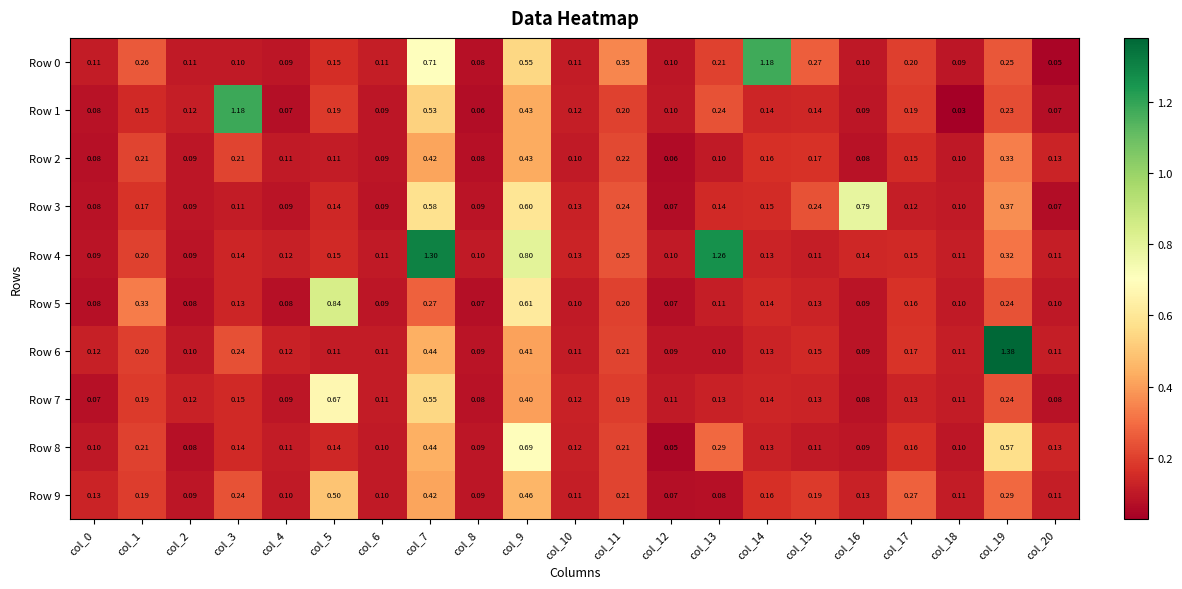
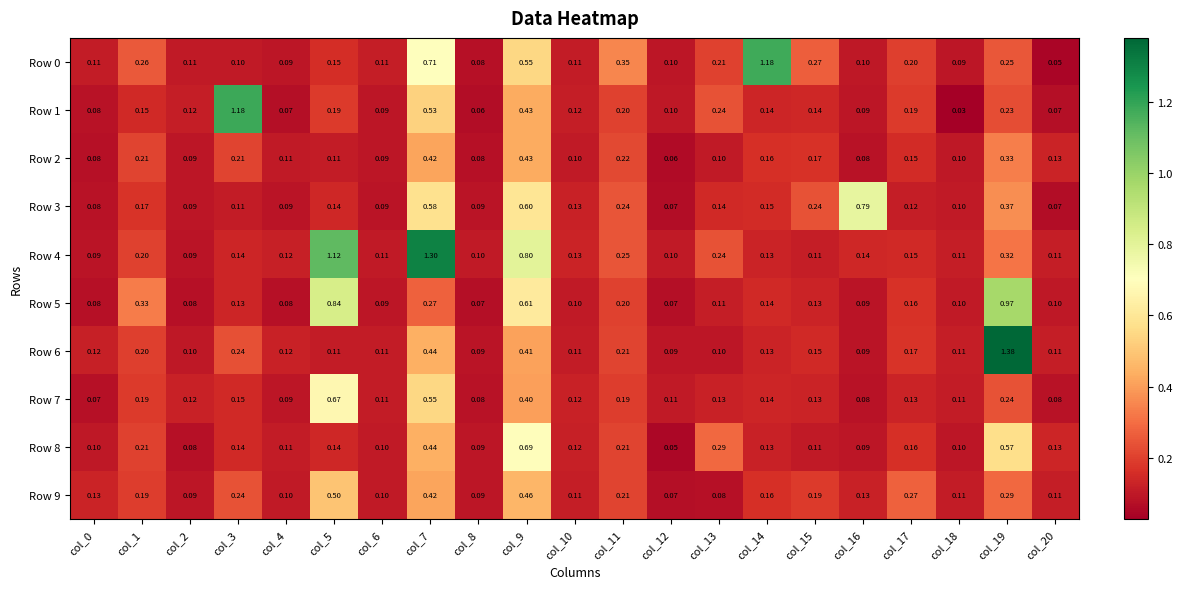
Row 4, col_5: 0.15 -> 1.12
Row 4, col_13: 1.26 -> 0.24
Row 5, col_19: 0.24 -> 0.97
